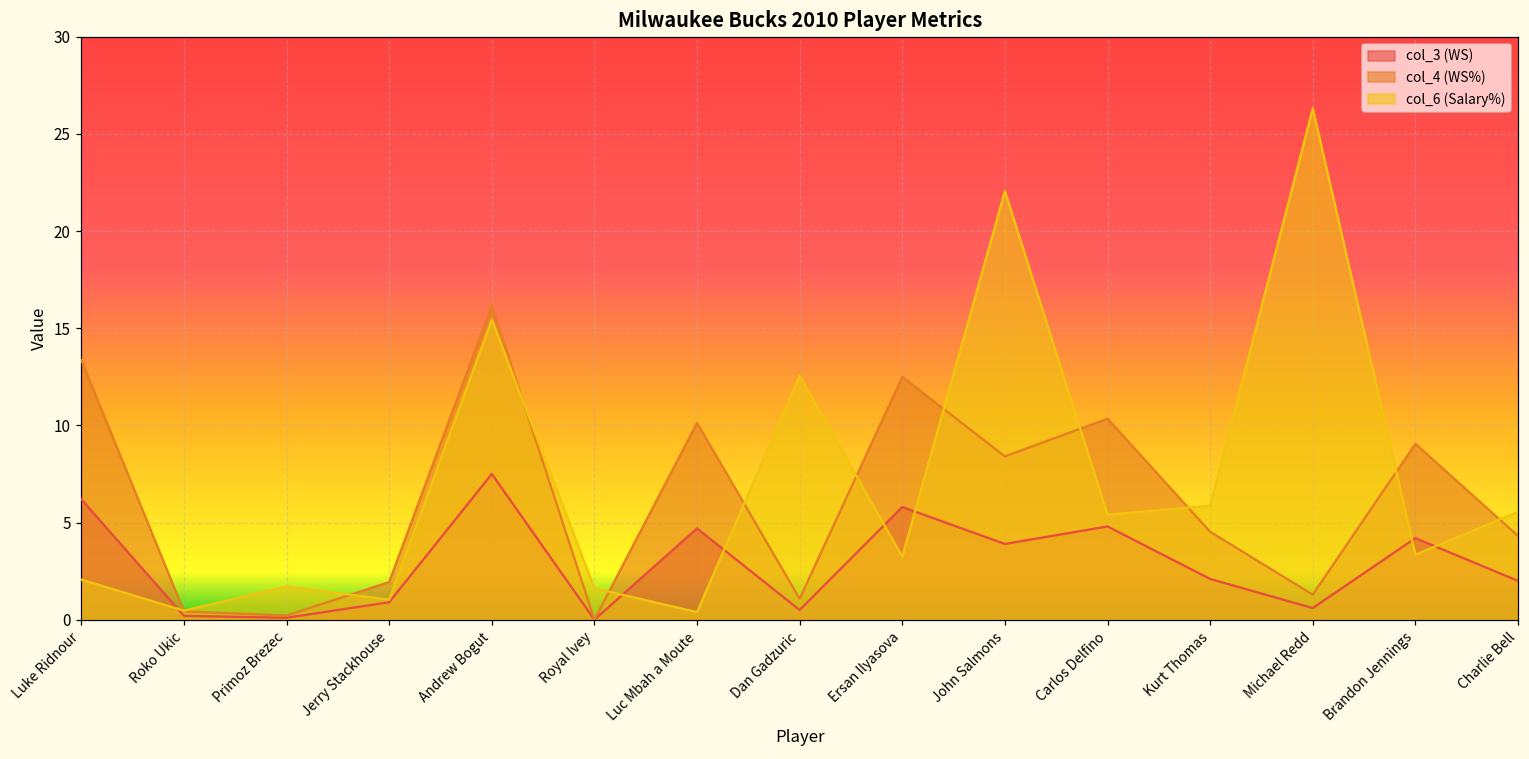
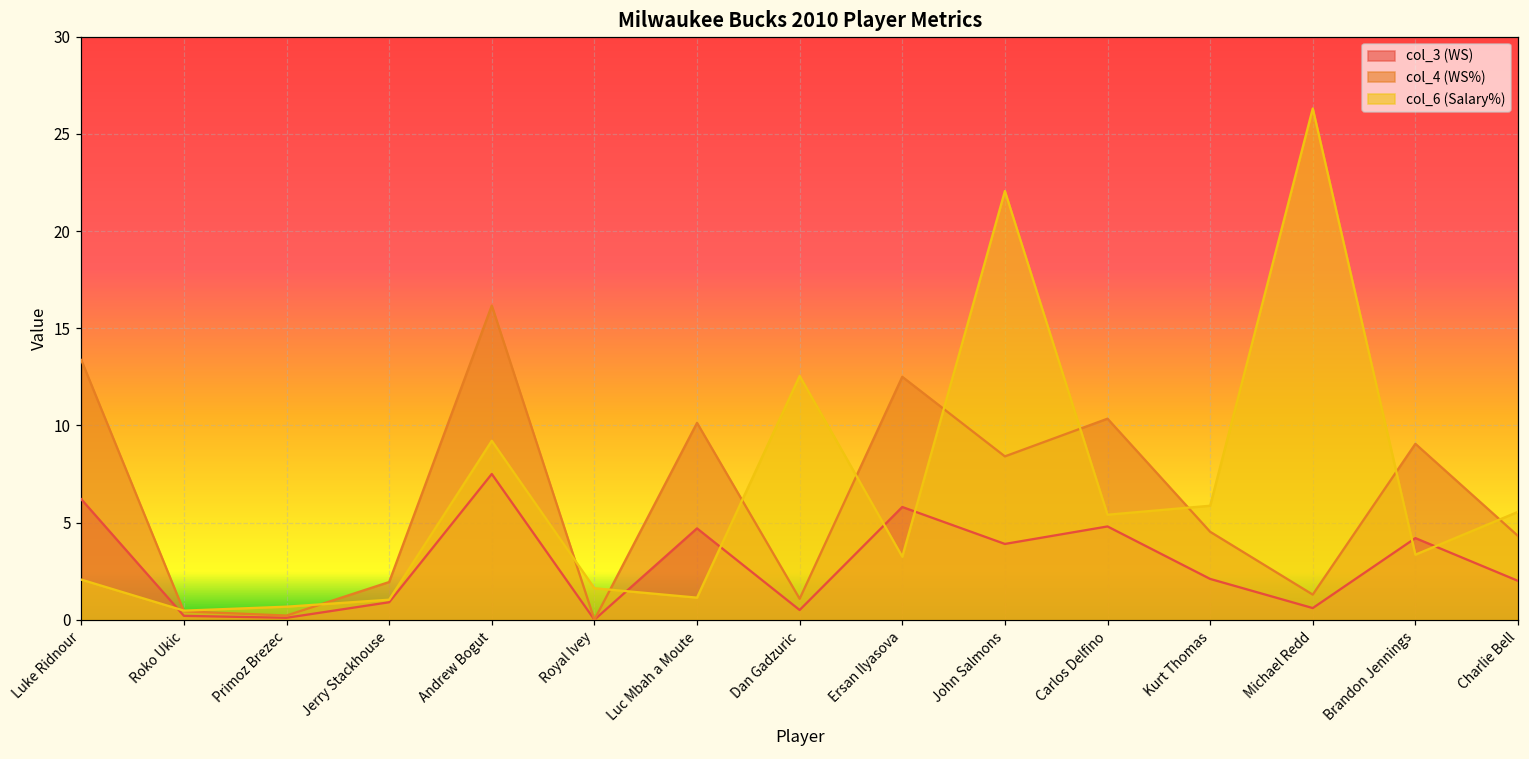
col_6 (Salary%), Primoz Brezec: 1.7 -> 0.7
col_6 (Salary%), Andrew Bogut: 15.4 -> 9.2
col_6 (Salary%), Luc Mbah a Moute: 0.4 -> 1.1
